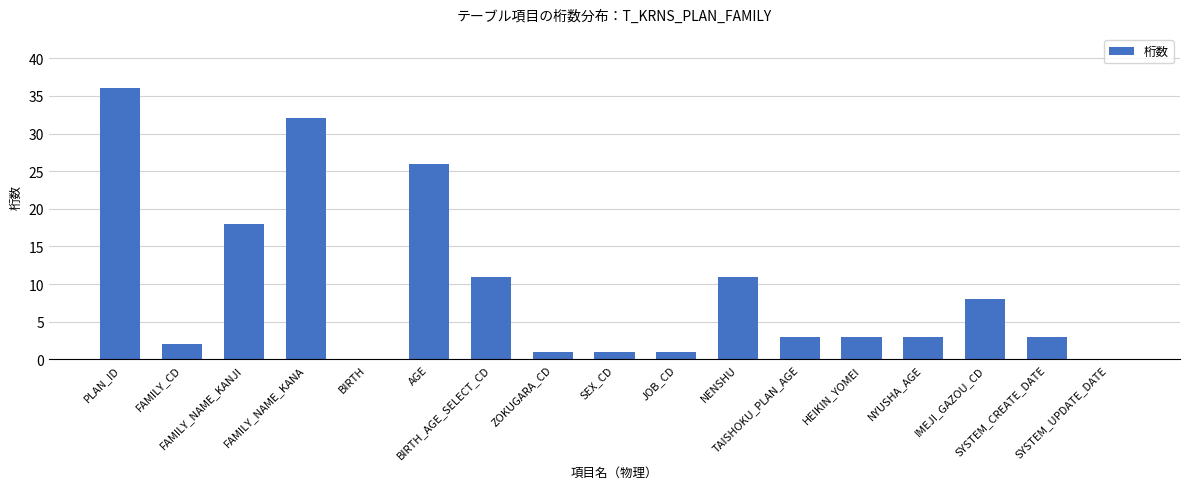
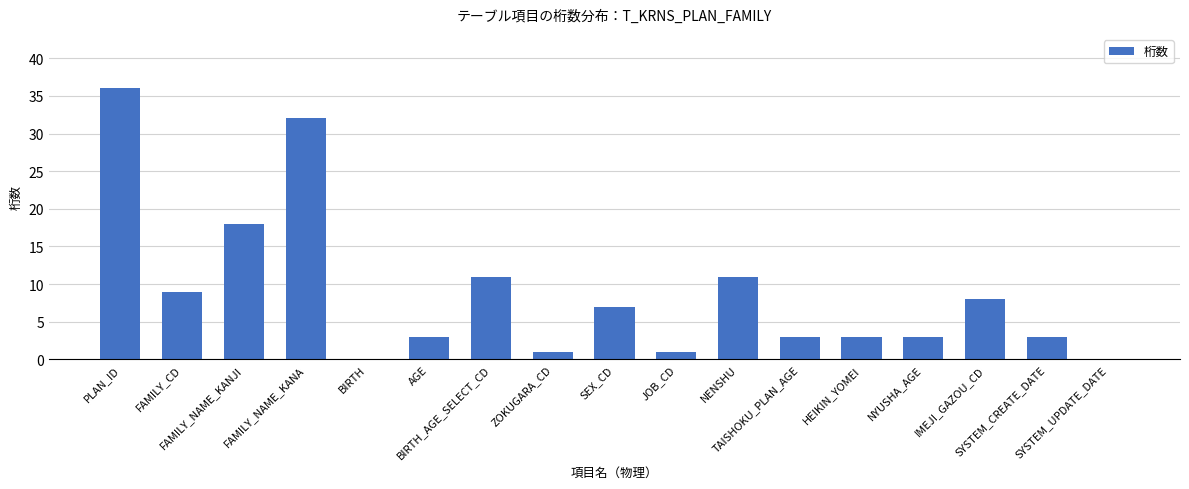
FAMILY_CD: 2 -> 9
AGE: 26 -> 3
SEX_CD: 1 -> 7
